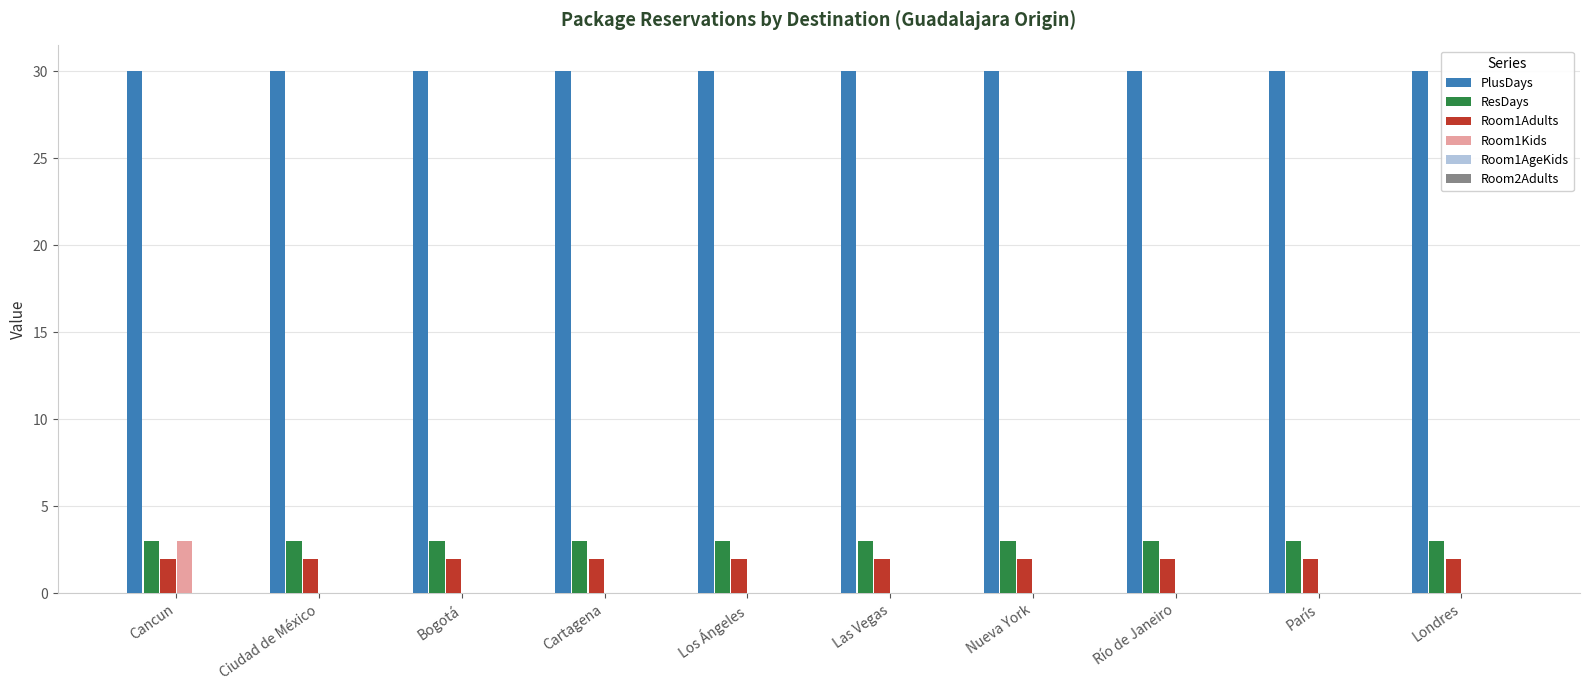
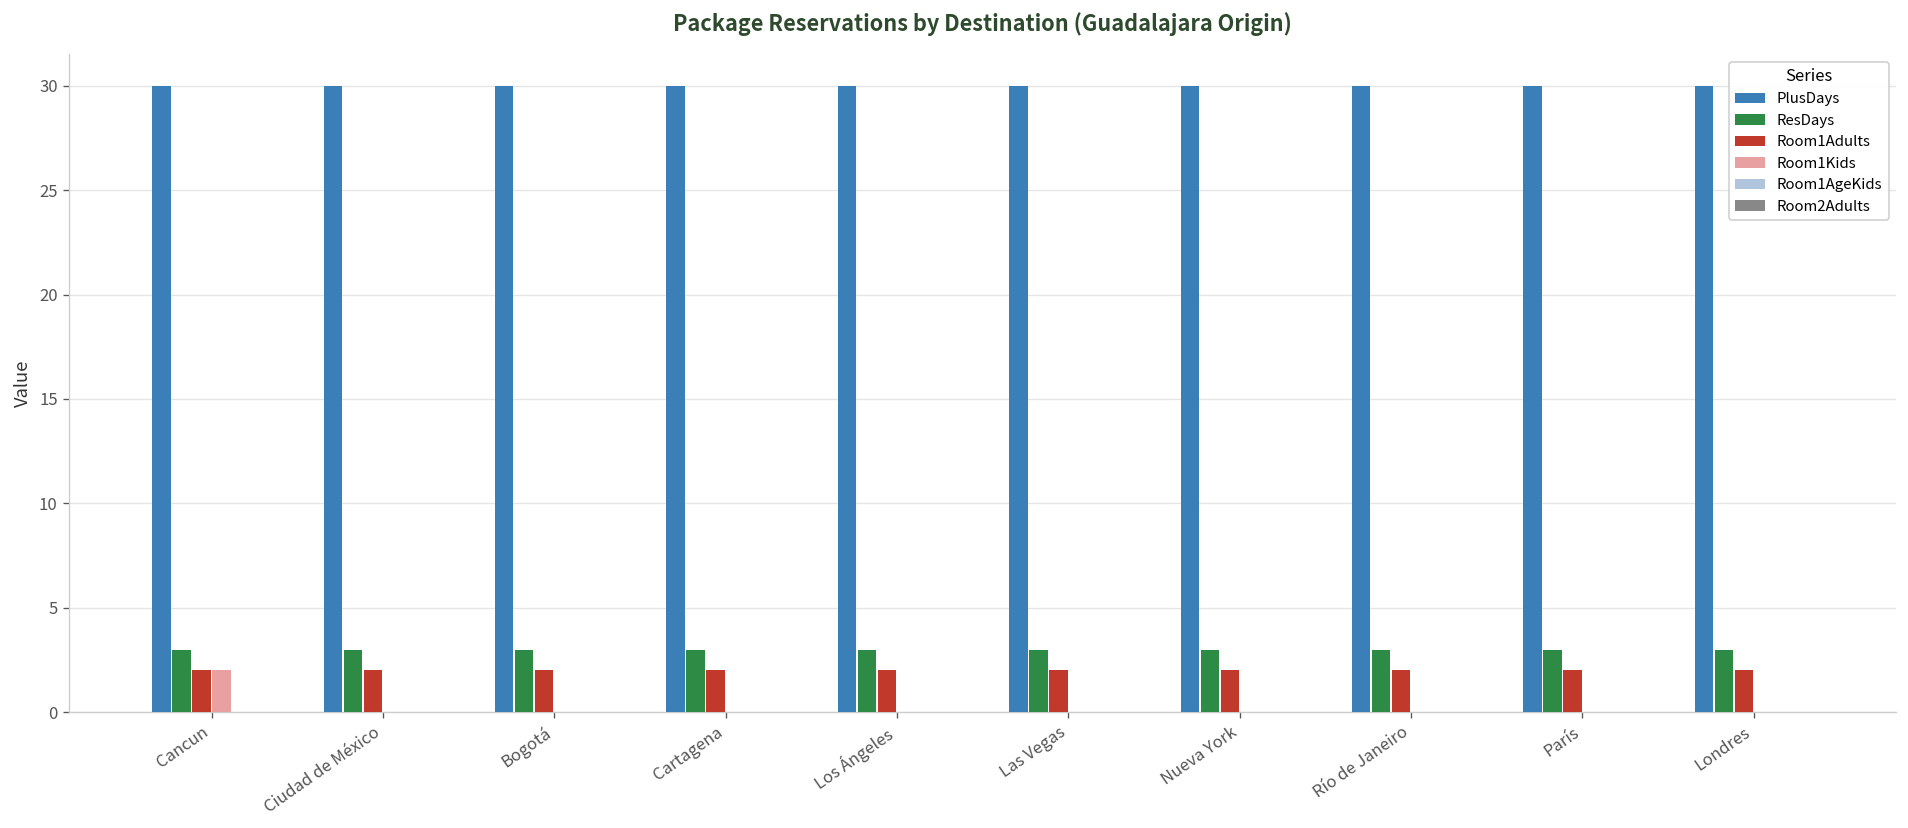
Room1Kids, Cancun: 3 -> 2
